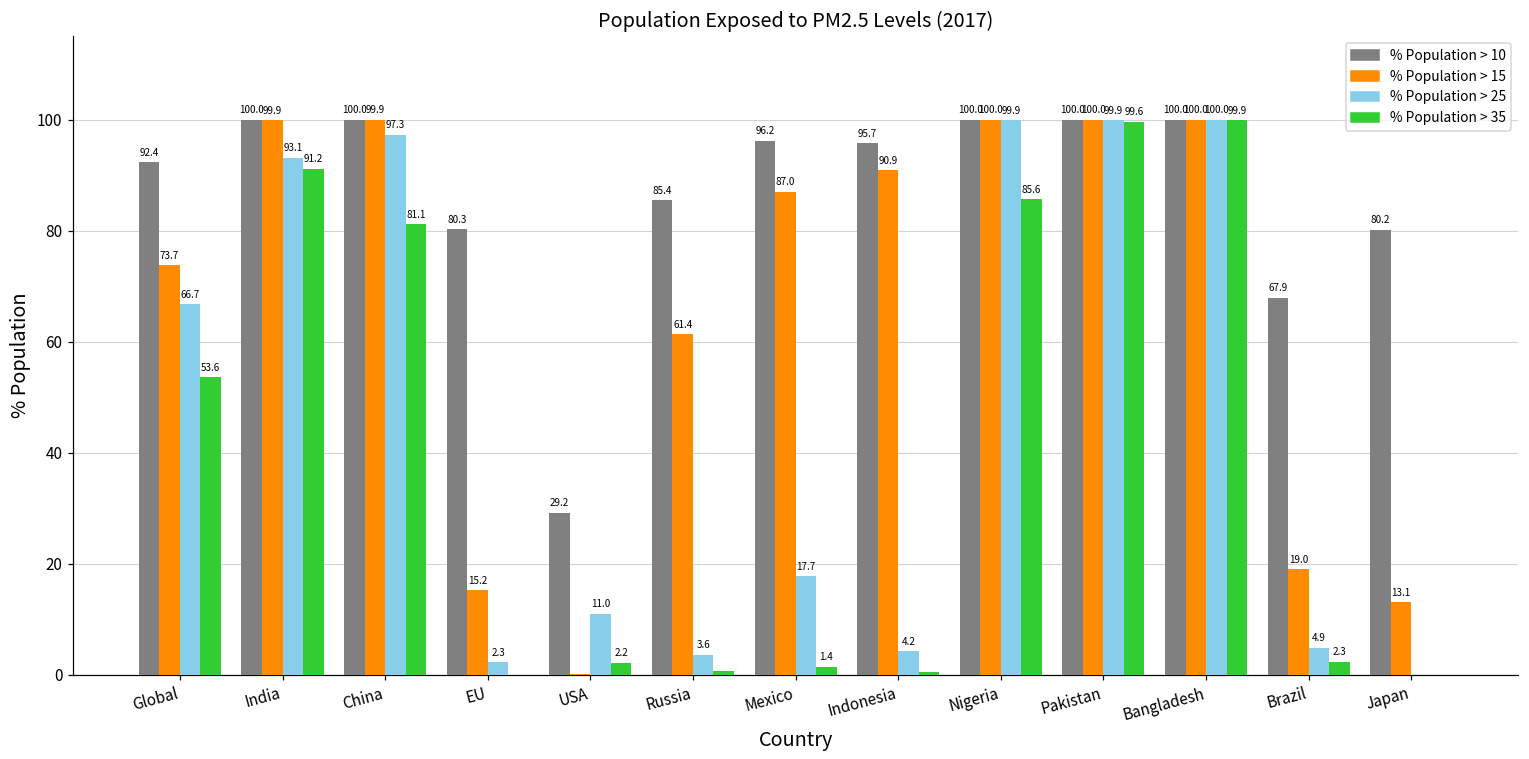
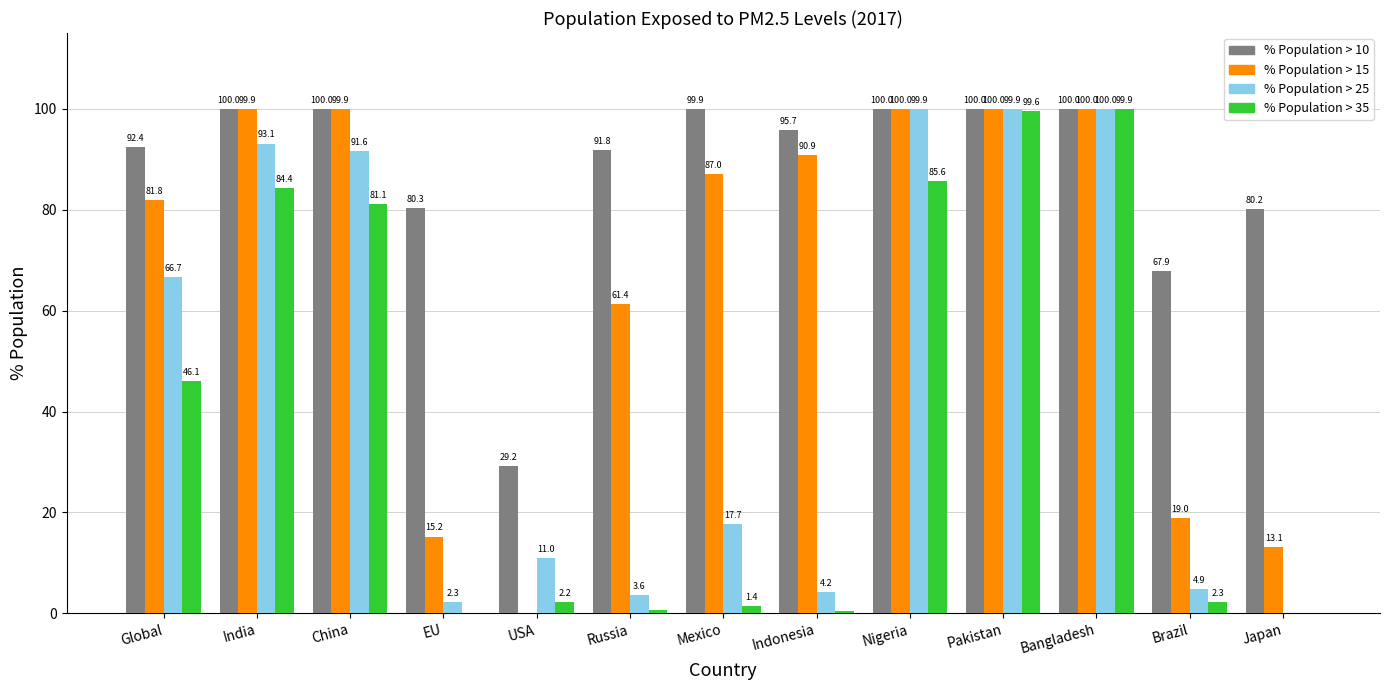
% Population > 15, Global: 73.7 -> 81.8
% Population > 35, Global: 53.6 -> 46.1
% Population > 35, India: 91.2 -> 84.4
% Population > 25, China: 97.3 -> 91.6
% Population > 10, Russia: 85.4 -> 91.8
% Population > 10, Mexico: 96.2 -> 99.9
